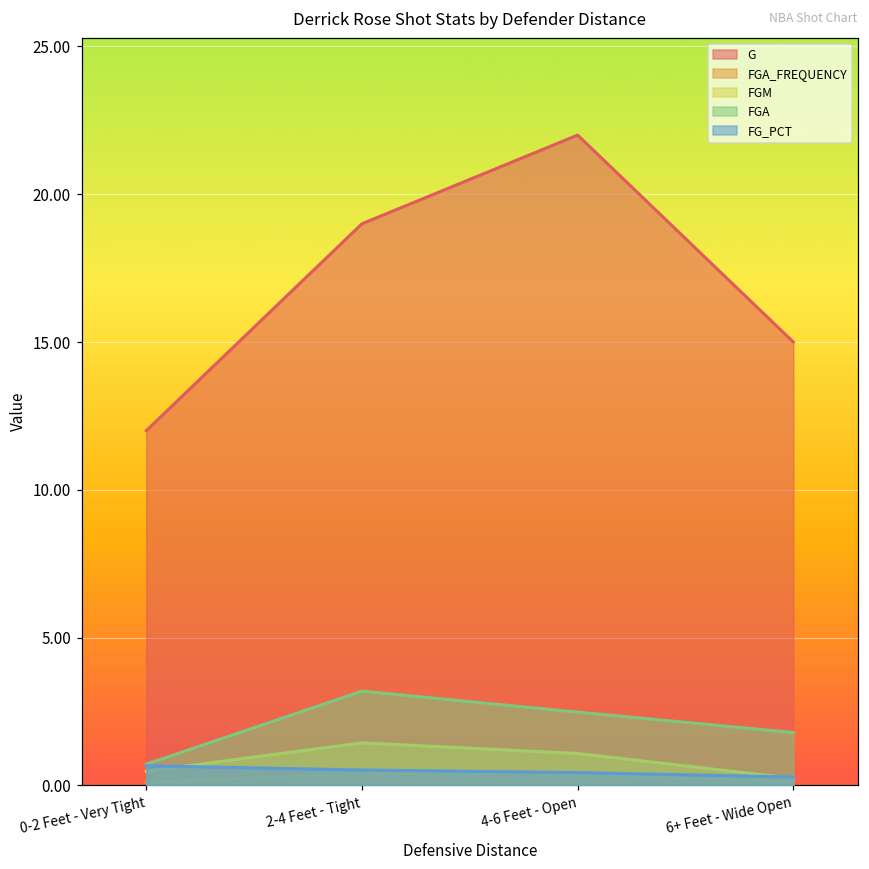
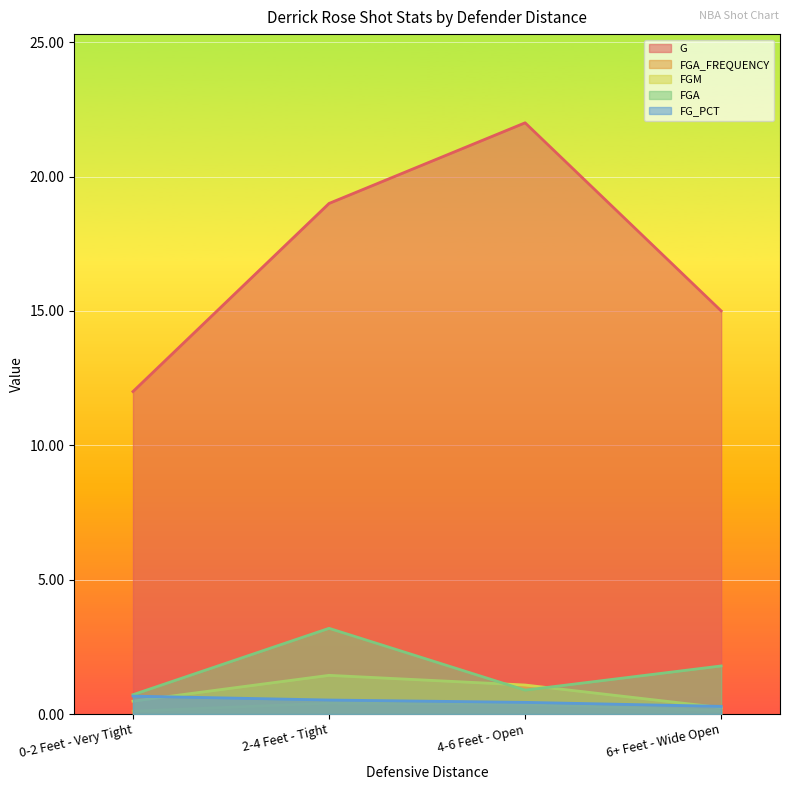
FGA, 4-6 Feet - Open: 2.5 -> 0.9
